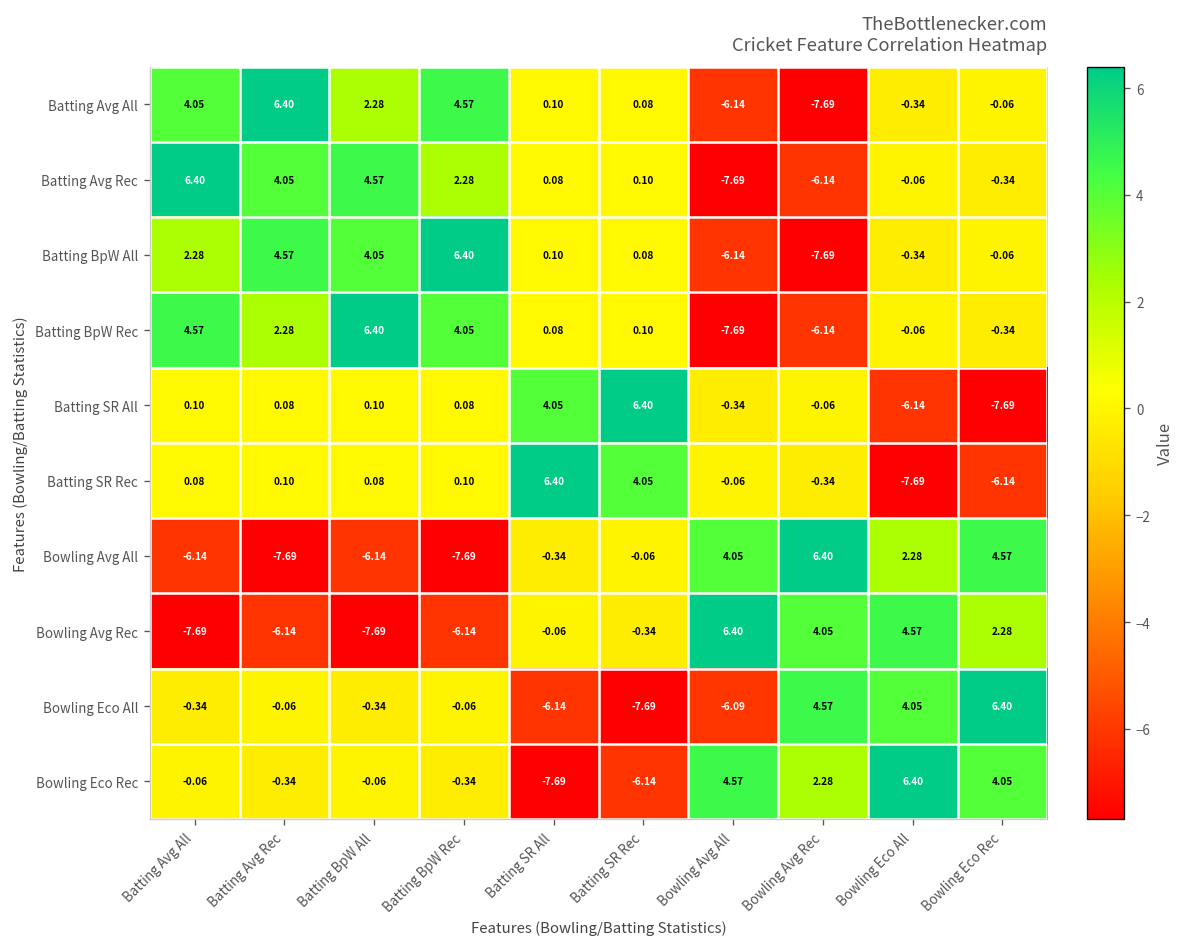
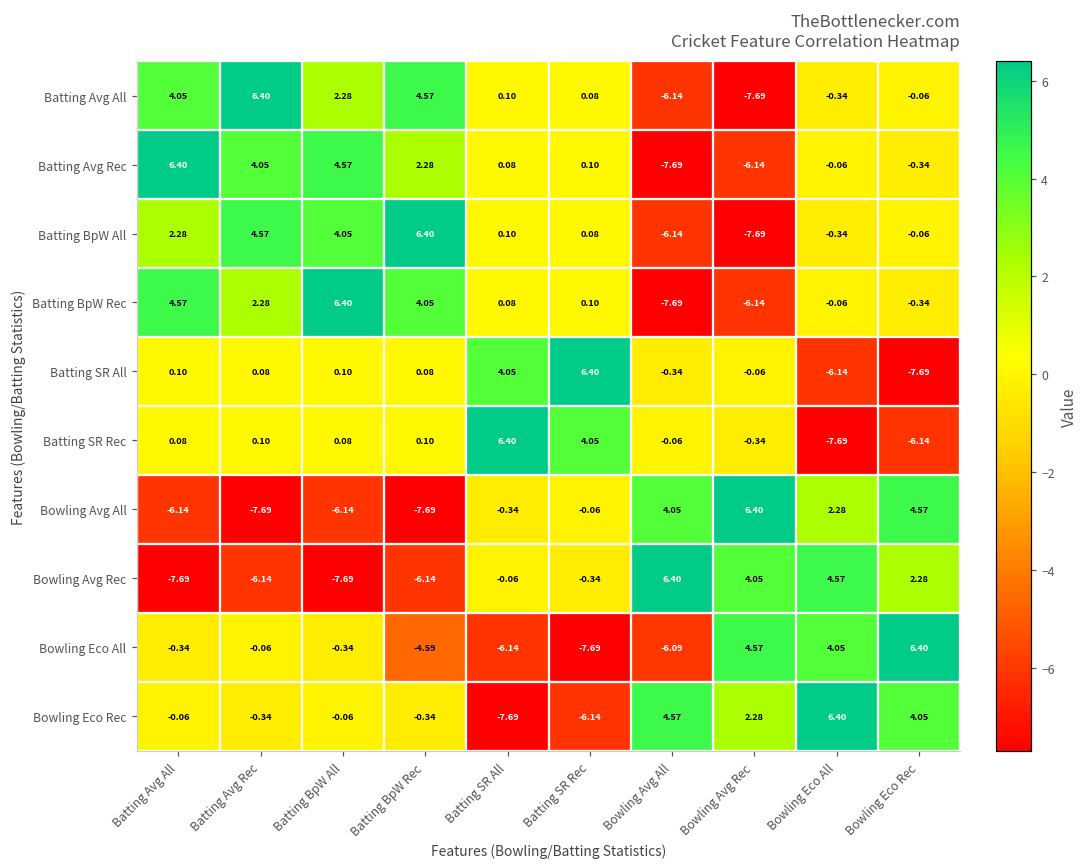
Bowling Eco All, Batting BpW Rec: -0.06 -> -4.59
